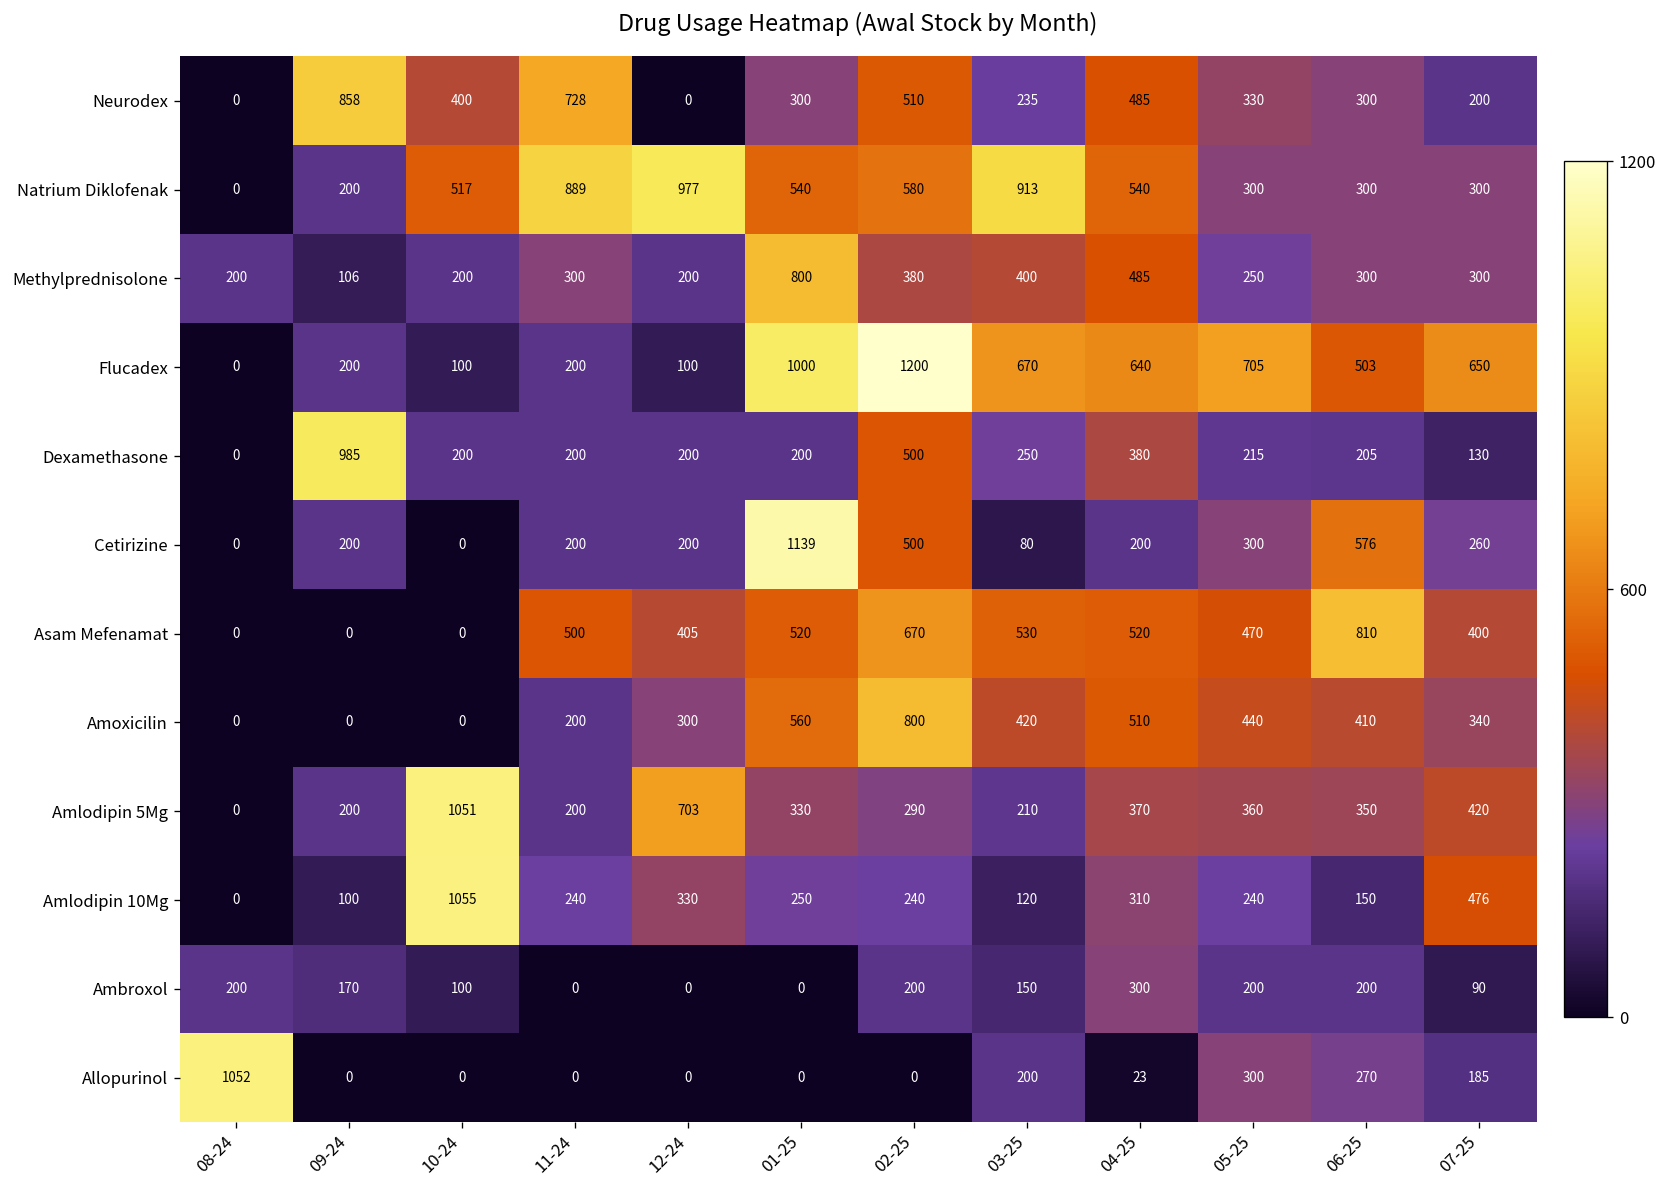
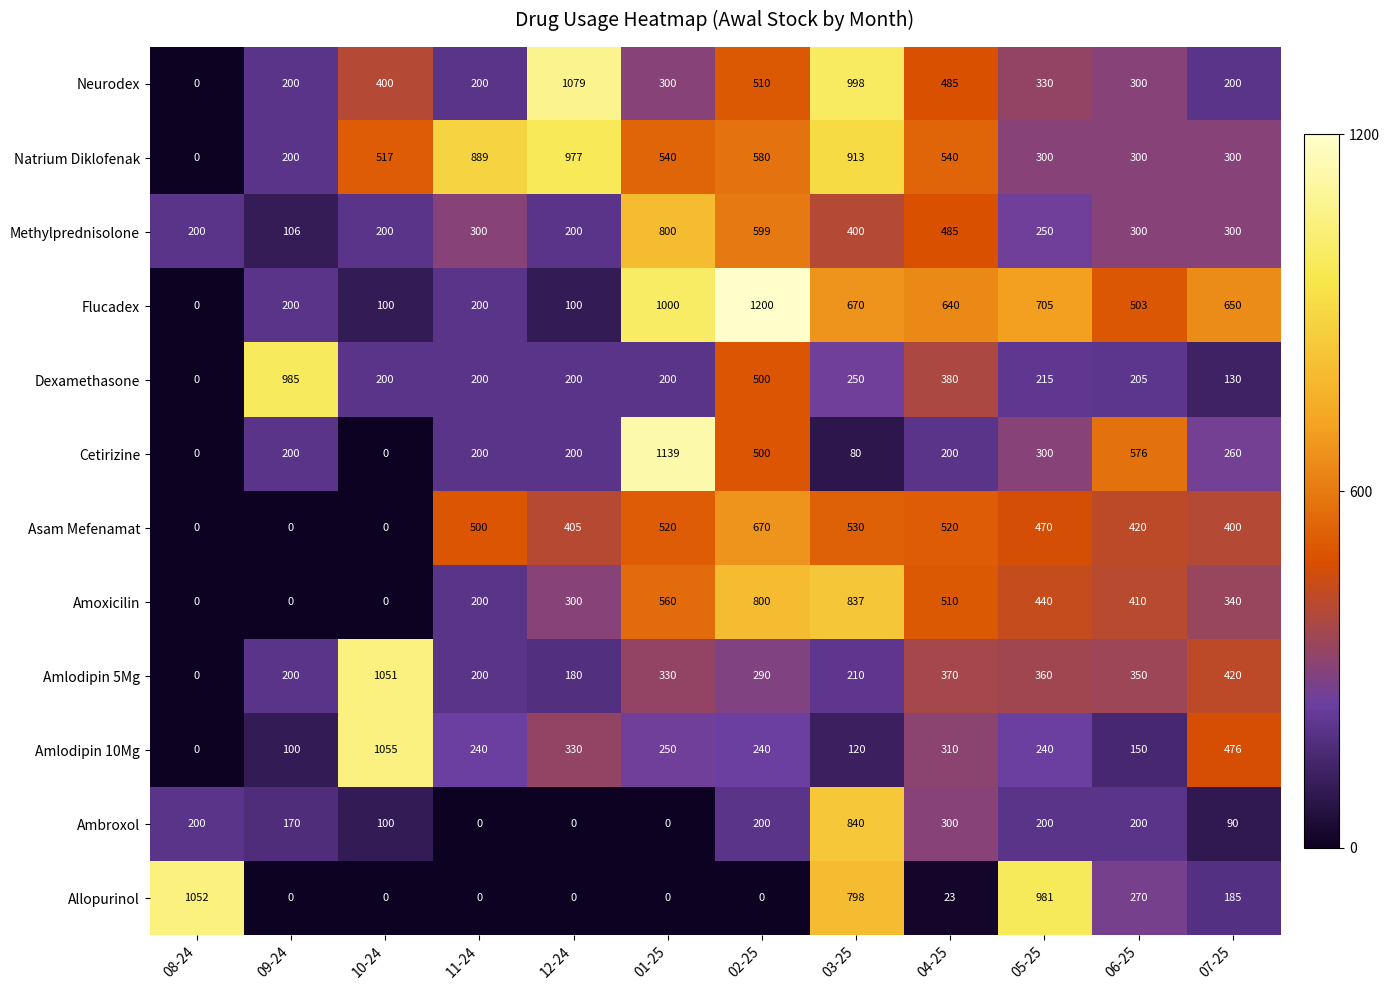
Neurodex, 09-24: 858 -> 200
Neurodex, 11-24: 728 -> 200
Neurodex, 12-24: 0 -> 1079
Neurodex, 03-25: 235 -> 998
Methylprednisolone, 02-25: 380 -> 599
Asam Mefenamat, 06-25: 810 -> 420
Amoxicilin, 03-25: 420 -> 837
Amlodipin 5Mg, 12-24: 703 -> 180
Ambroxol, 03-25: 150 -> 840
Allopurinol, 03-25: 200 -> 798
Allopurinol, 05-25: 300 -> 981
